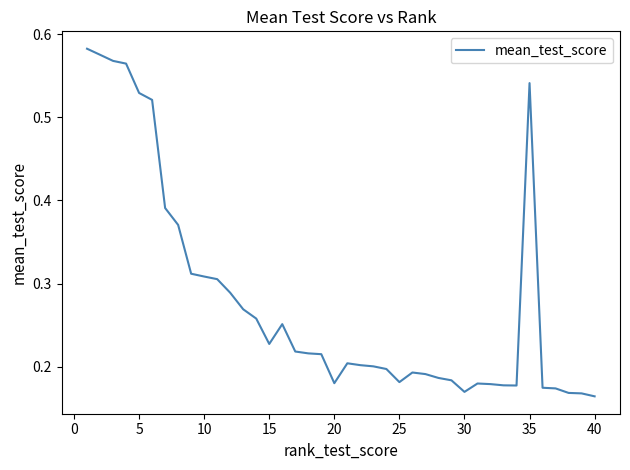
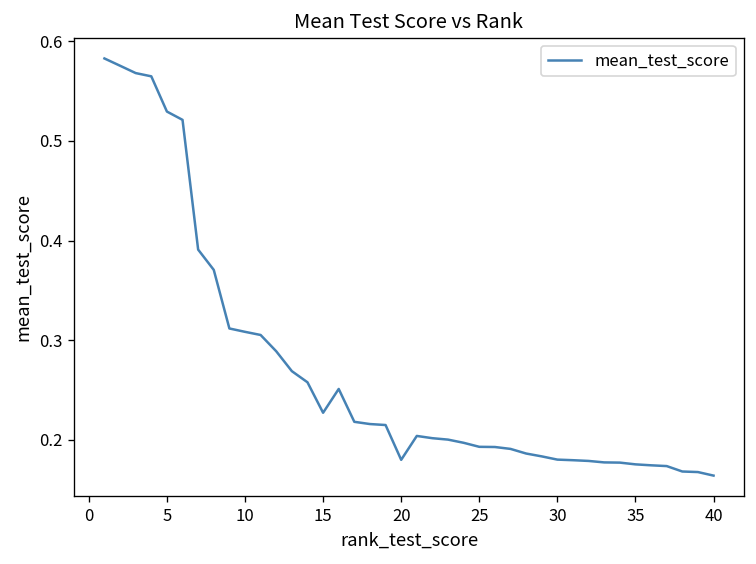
25: 0.18 -> 0.19
30: 0.17 -> 0.18
35: 0.54 -> 0.18
